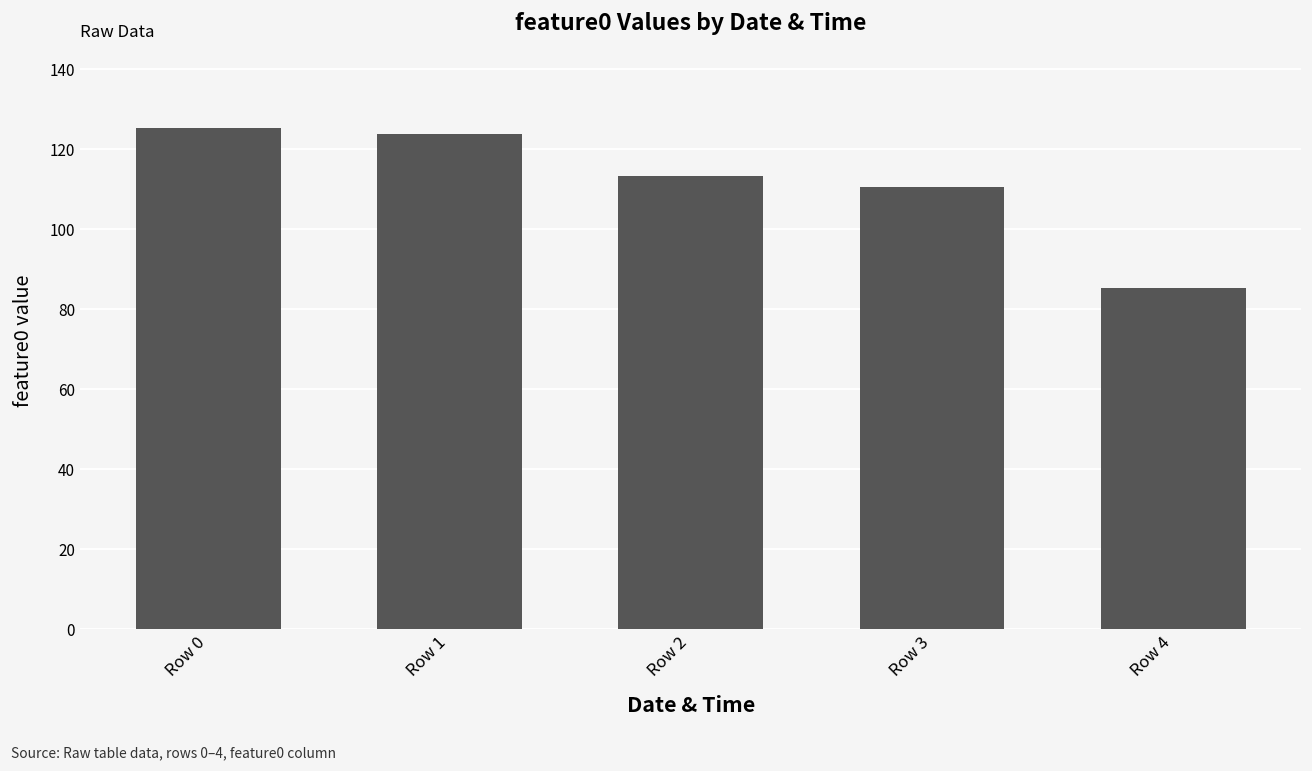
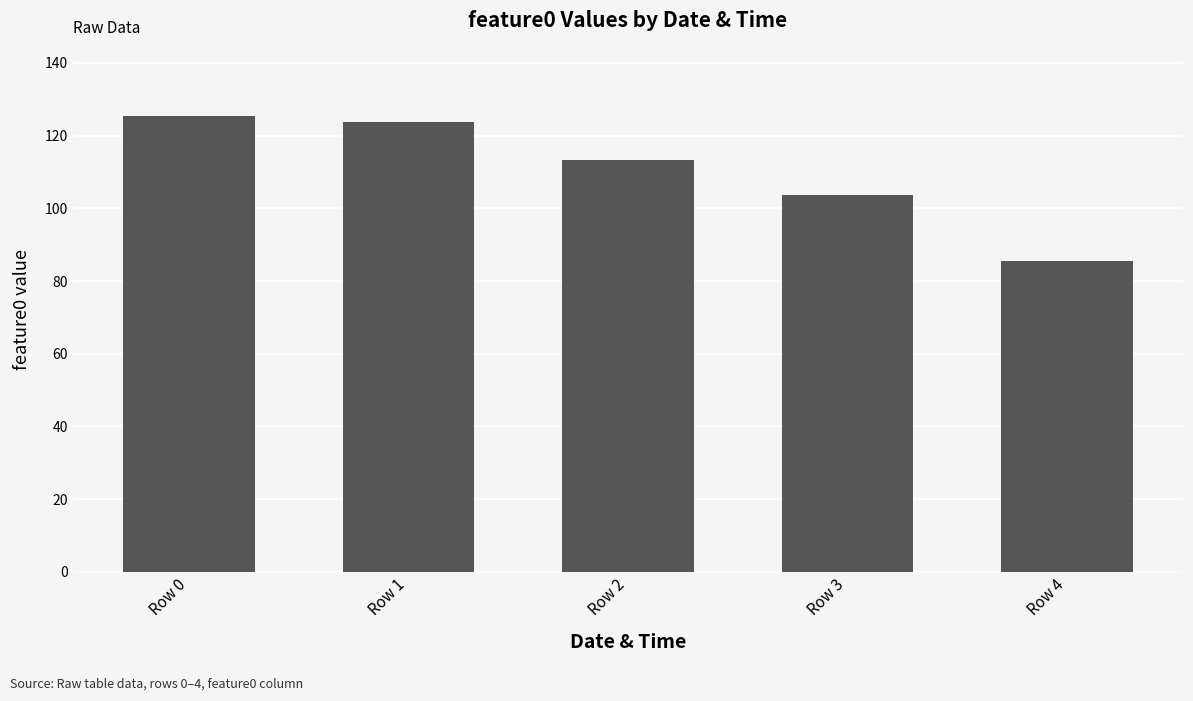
Row 3: 111 -> 104
